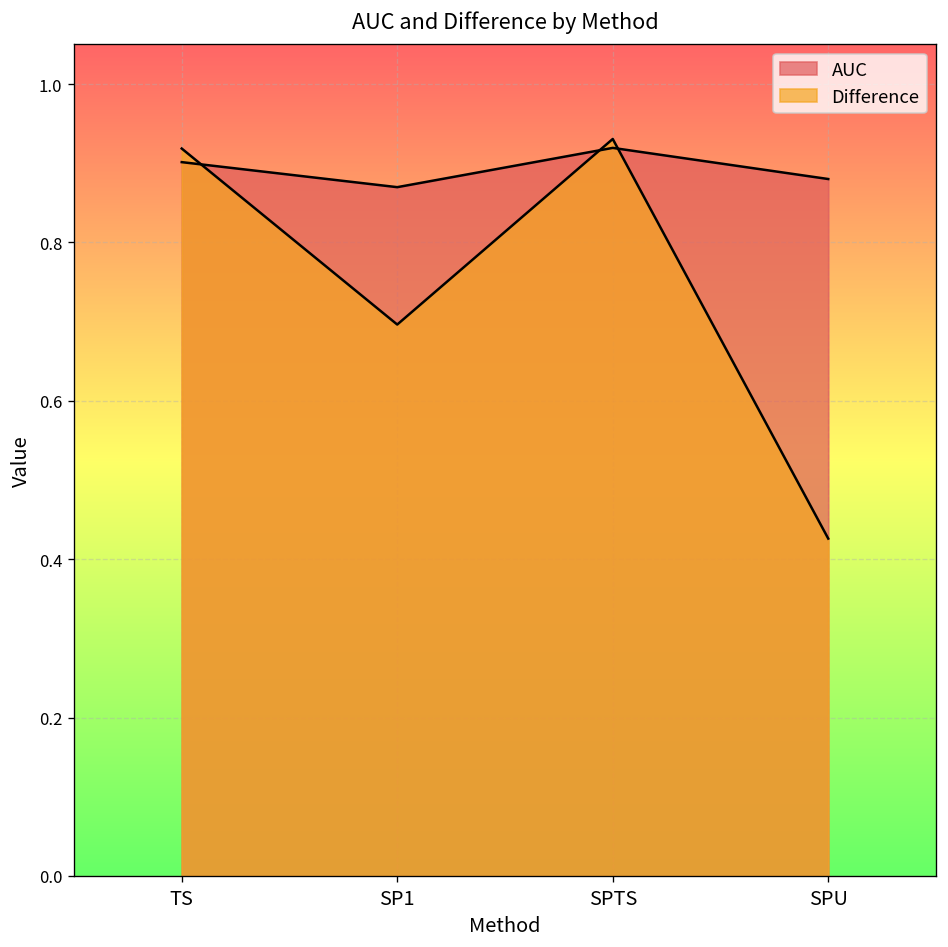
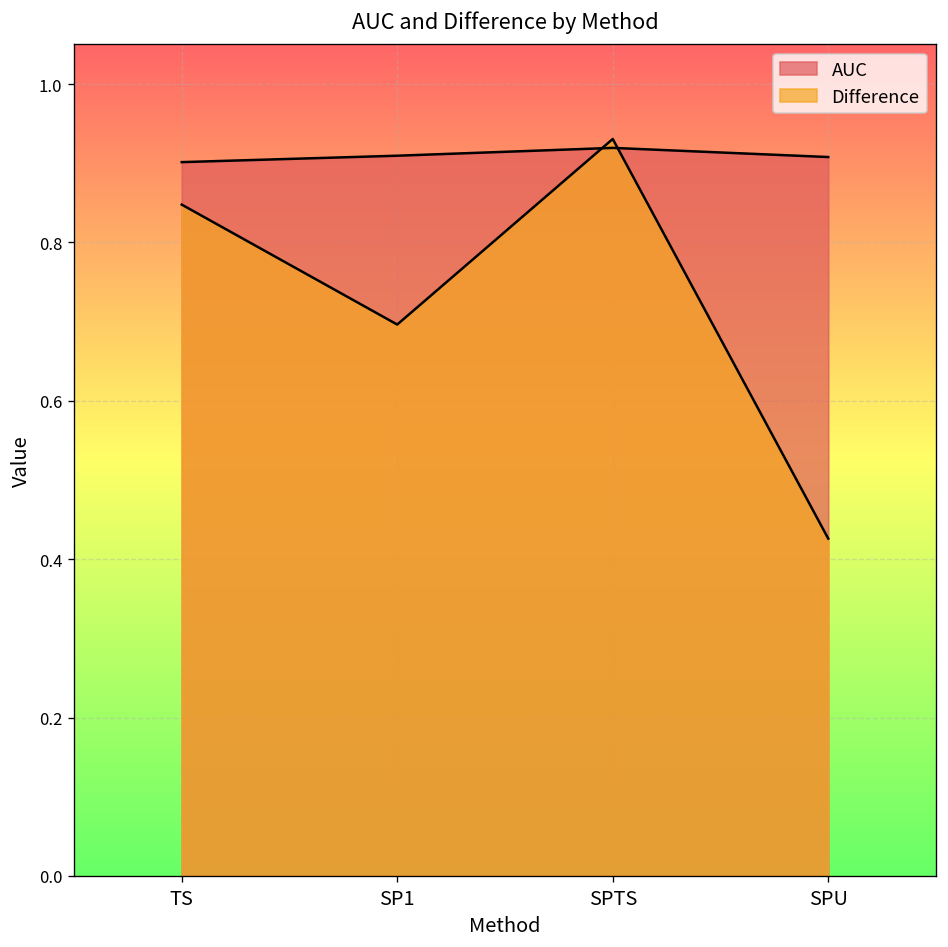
Difference, TS: 0.92 -> 0.85
AUC, SP1: 0.87 -> 0.91
AUC, SPU: 0.88 -> 0.91
